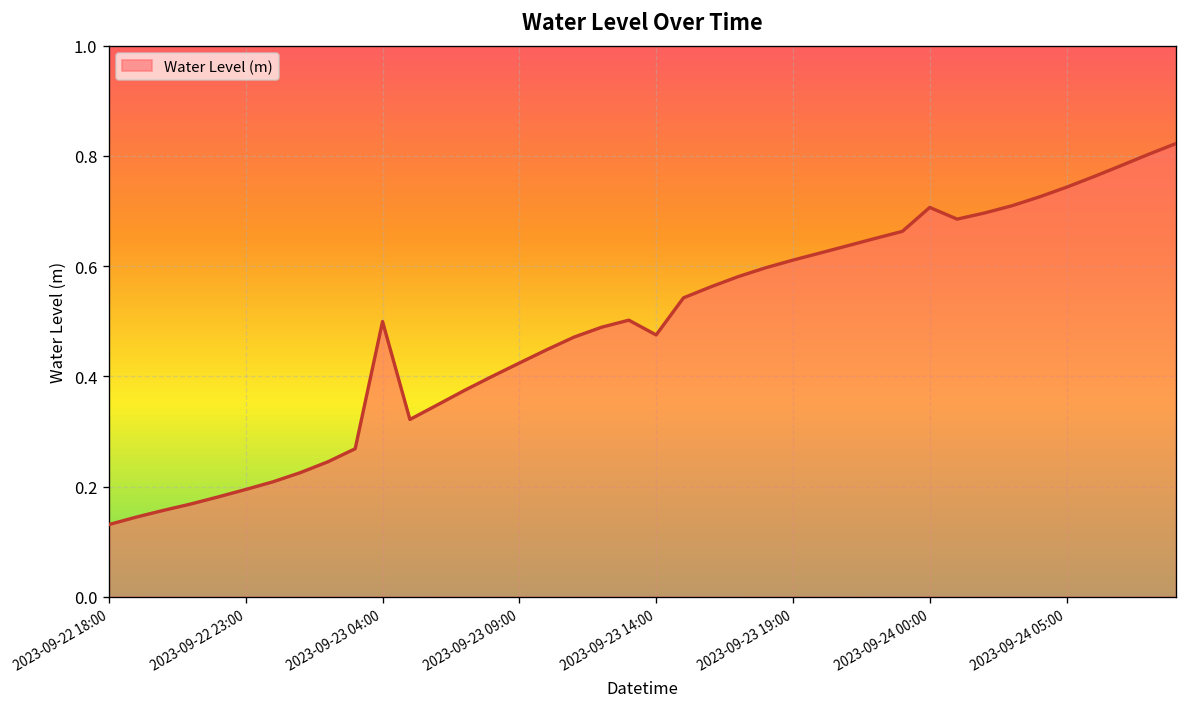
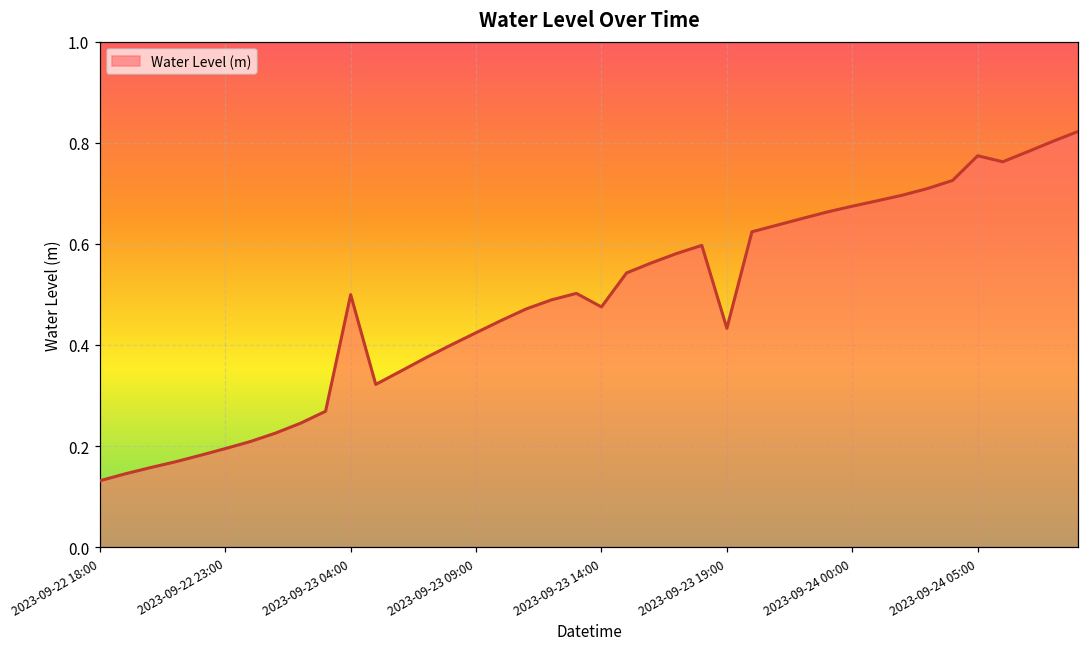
2023-09-23 19:00: 0.61 -> 0.43
2023-09-24 00:00: 0.71 -> 0.67
2023-09-24 05:00: 0.74 -> 0.77
